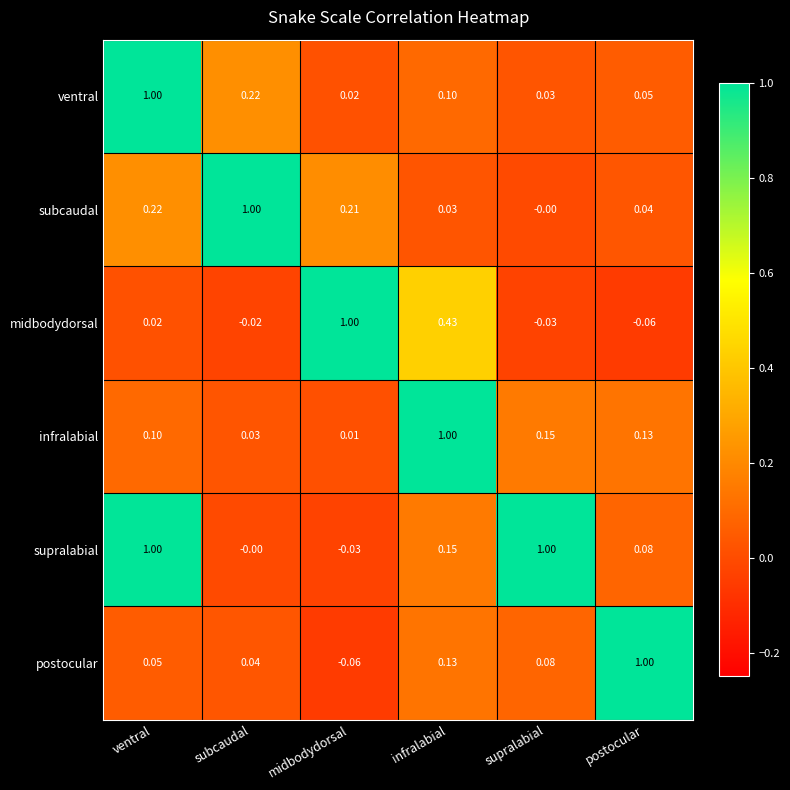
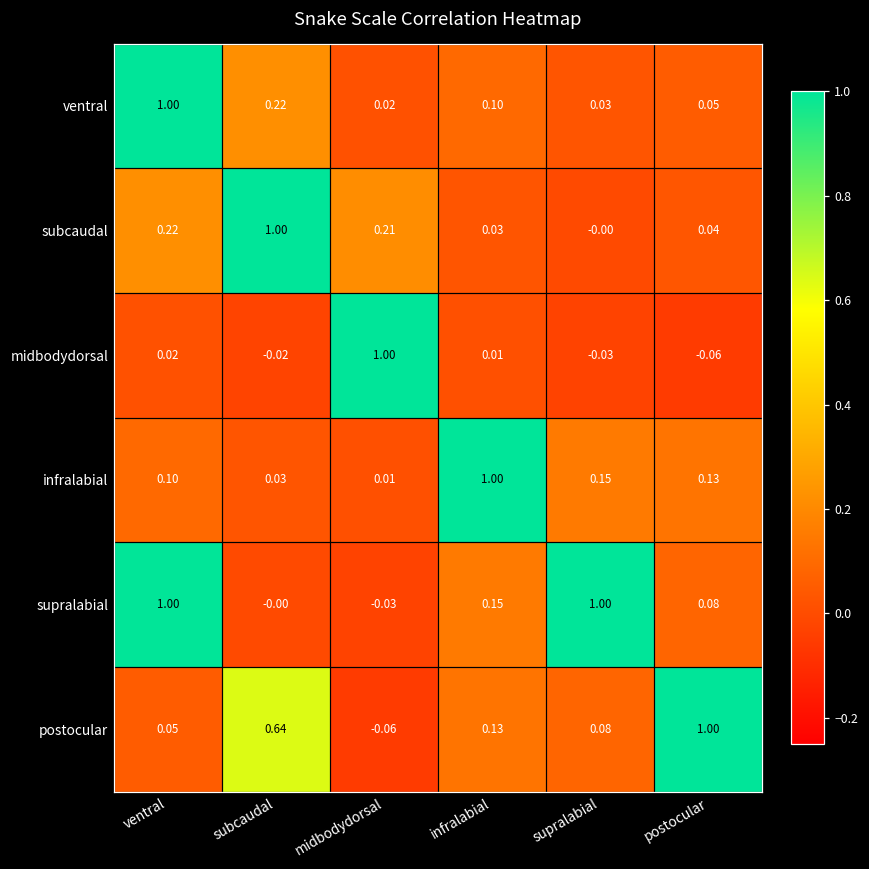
midbodydorsal, infralabial: 0.43 -> 0.01
postocular, subcaudal: 0.04 -> 0.64
